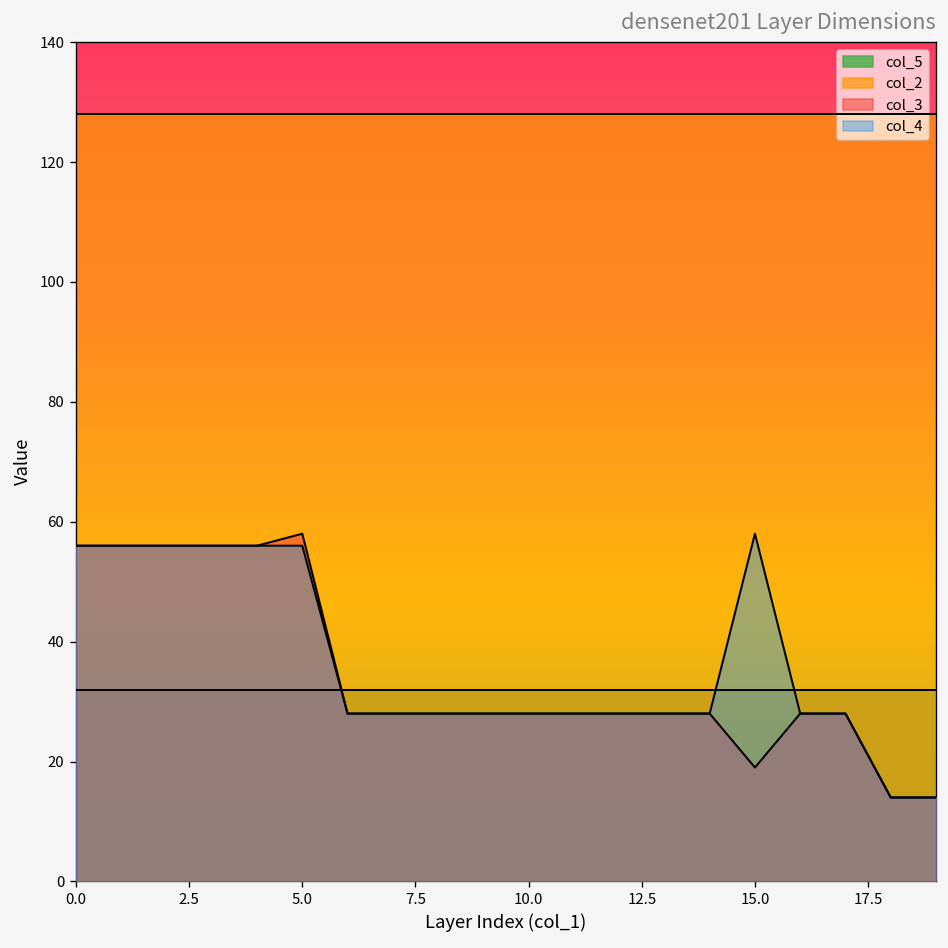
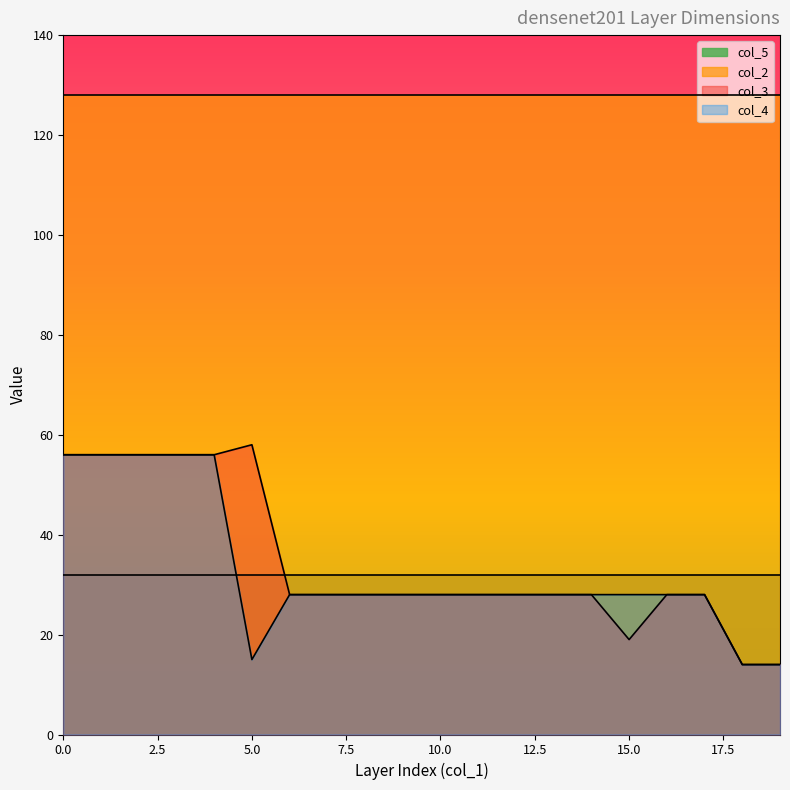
col_4, 5.0: 56 -> 15
col_4, 15.0: 58 -> 28
